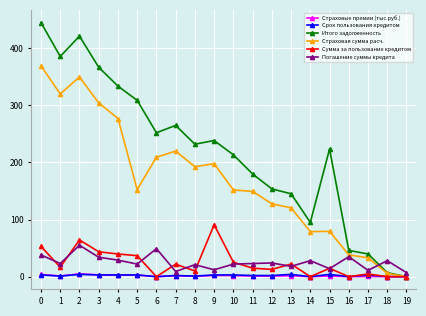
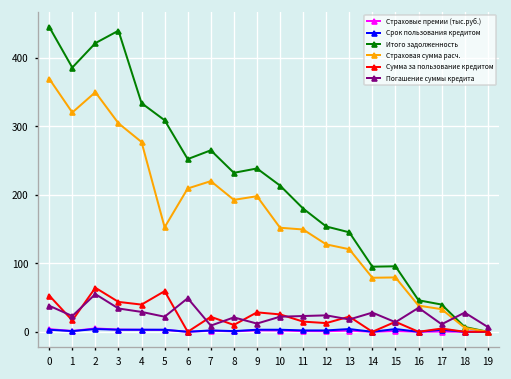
Итого задолженность, 3: 370 -> 440
Сумма за пользование кредитом, 5: 40 -> 60
Сумма за пользование кредитом, 9: 90 -> 30
Итого задолженность, 15: 220 -> 100
